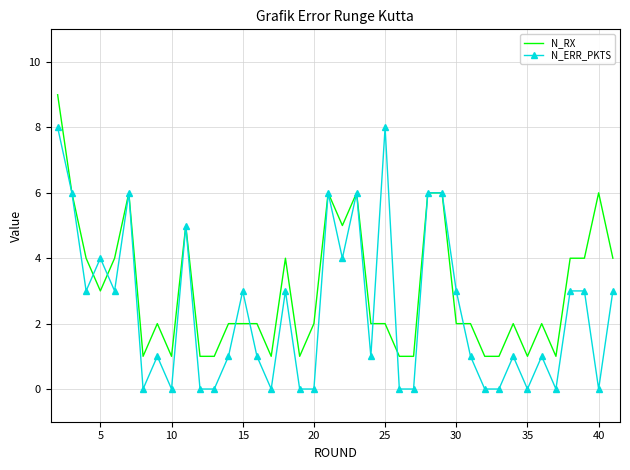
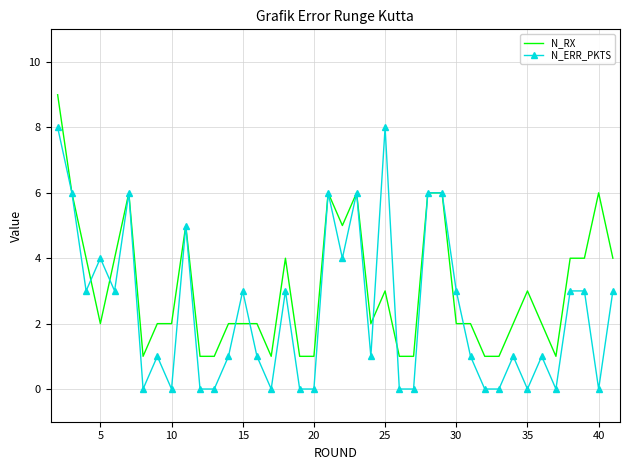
N_RX, 5: 3 -> 2
N_RX, 10: 1 -> 2
N_RX, 20: 2 -> 1
N_RX, 25: 2 -> 3
N_RX, 35: 1 -> 3
